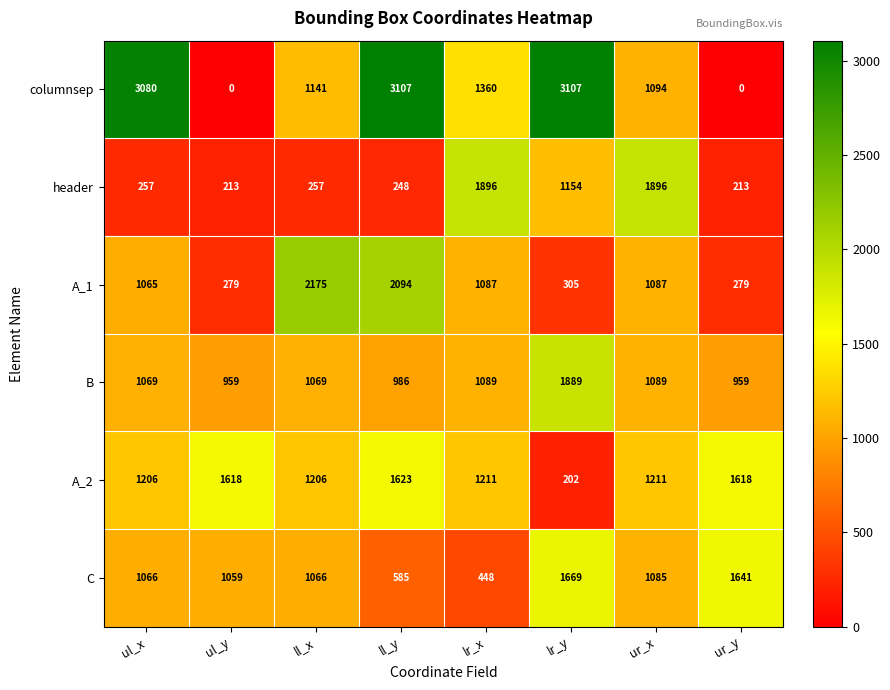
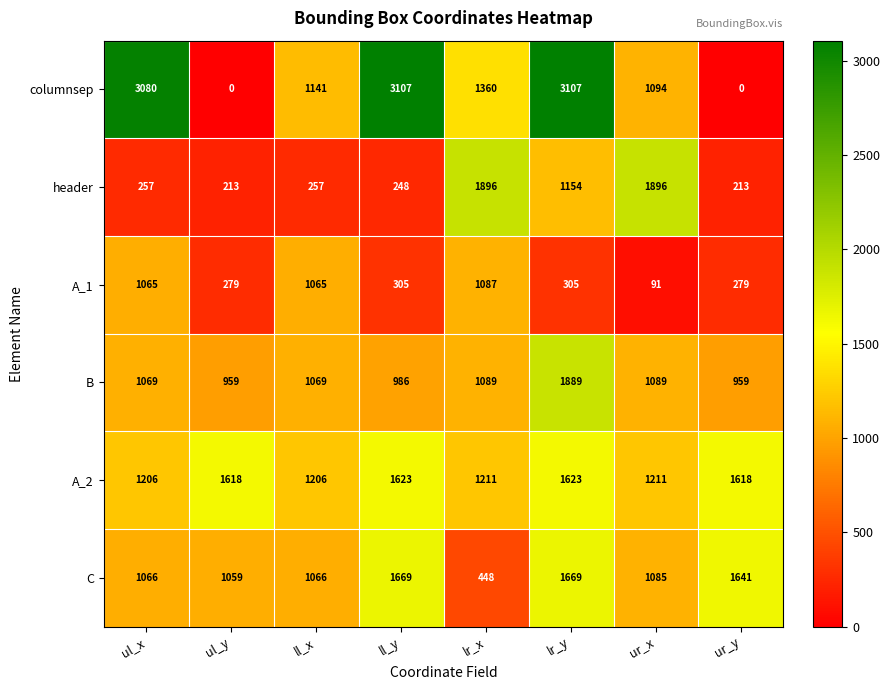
A_1, ll_x: 2175 -> 1065
A_1, ll_y: 2094 -> 305
A_1, ur_x: 1087 -> 91
A_2, lr_y: 202 -> 1623
C, ll_y: 585 -> 1669
